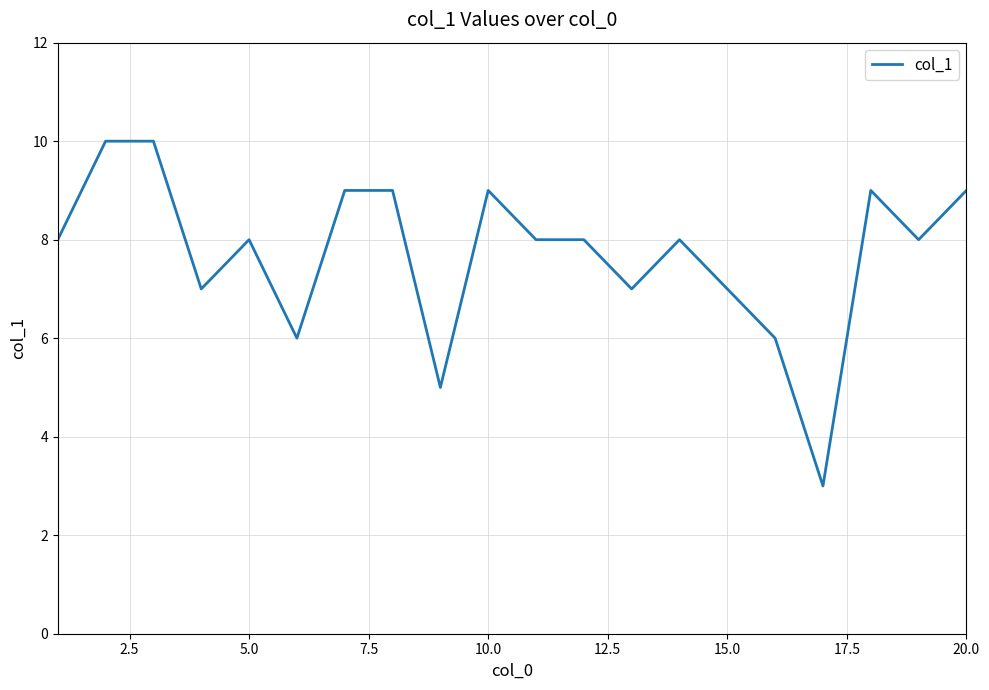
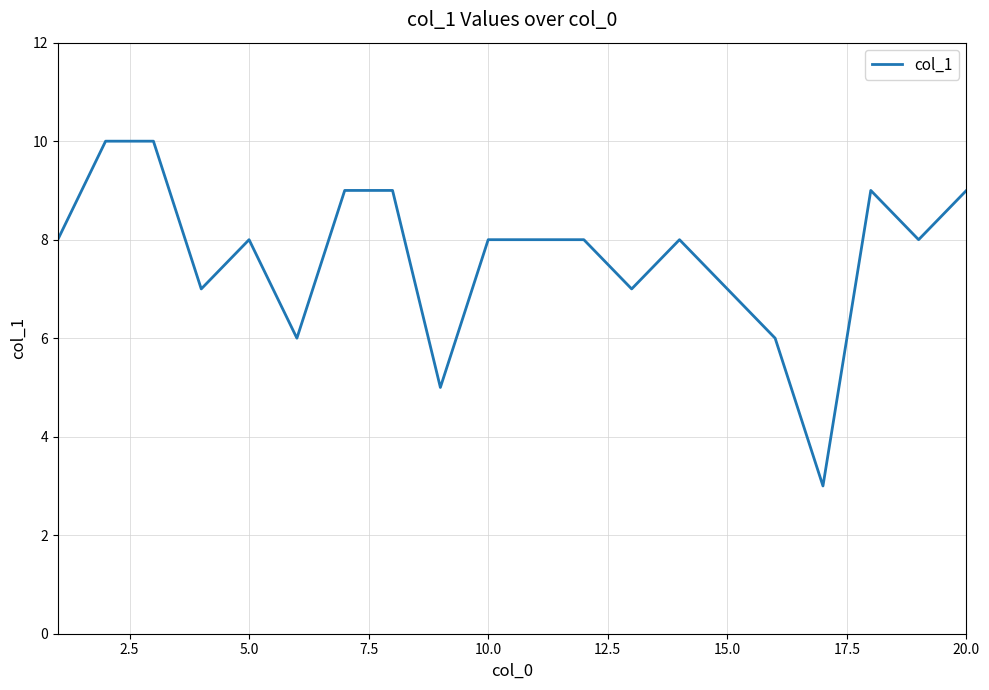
10.0: 9 -> 8
